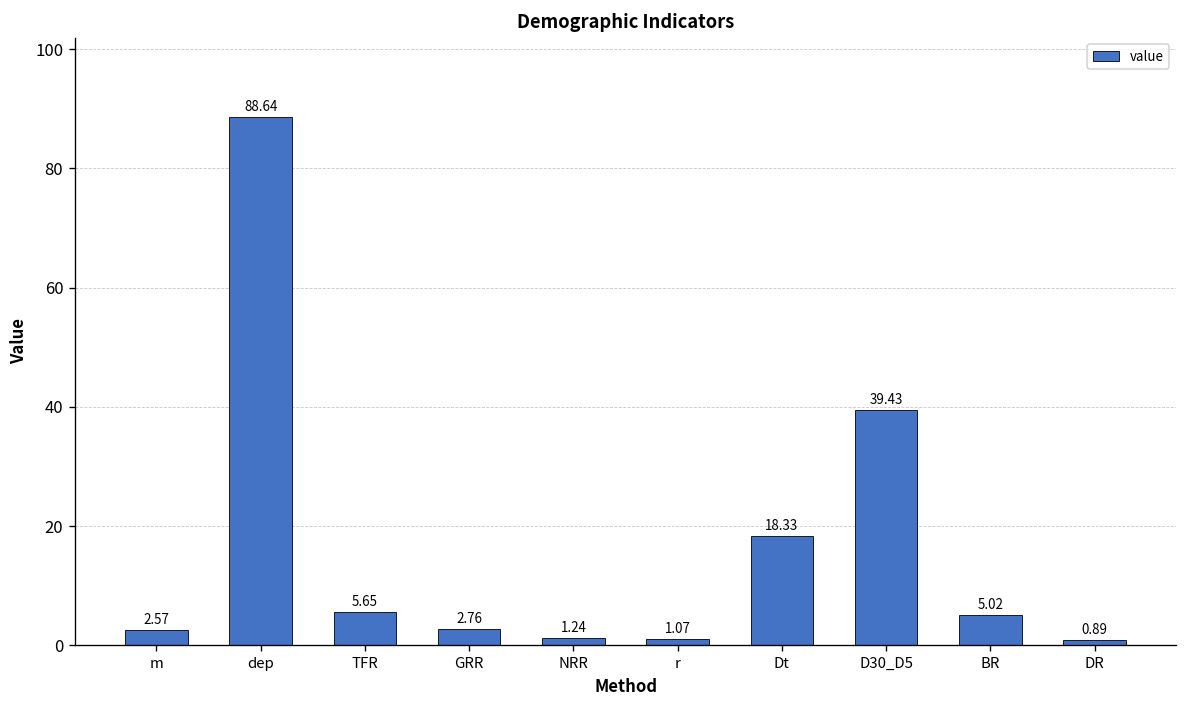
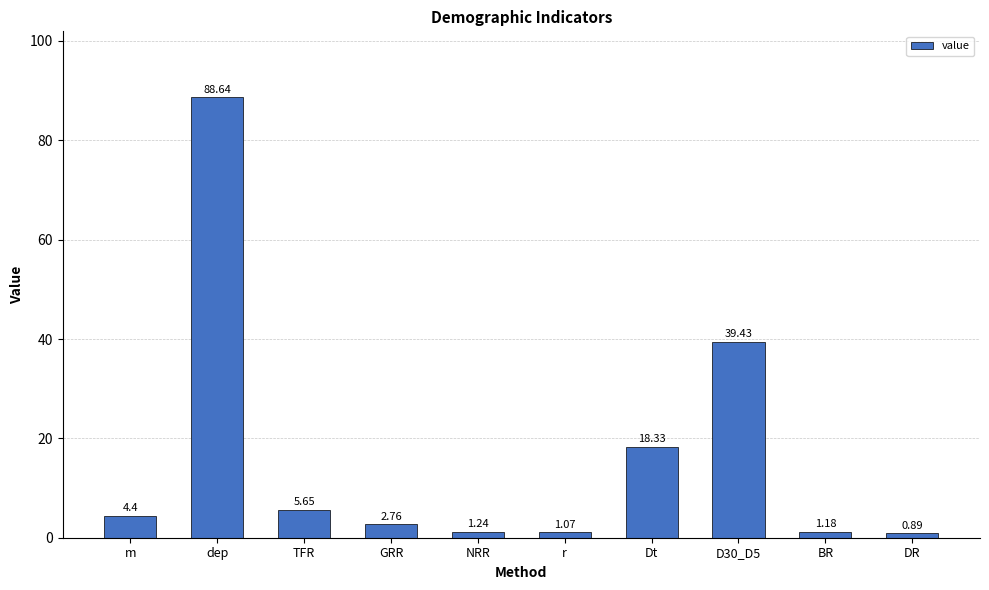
m: 2.57 -> 4.4
BR: 5.02 -> 1.18
